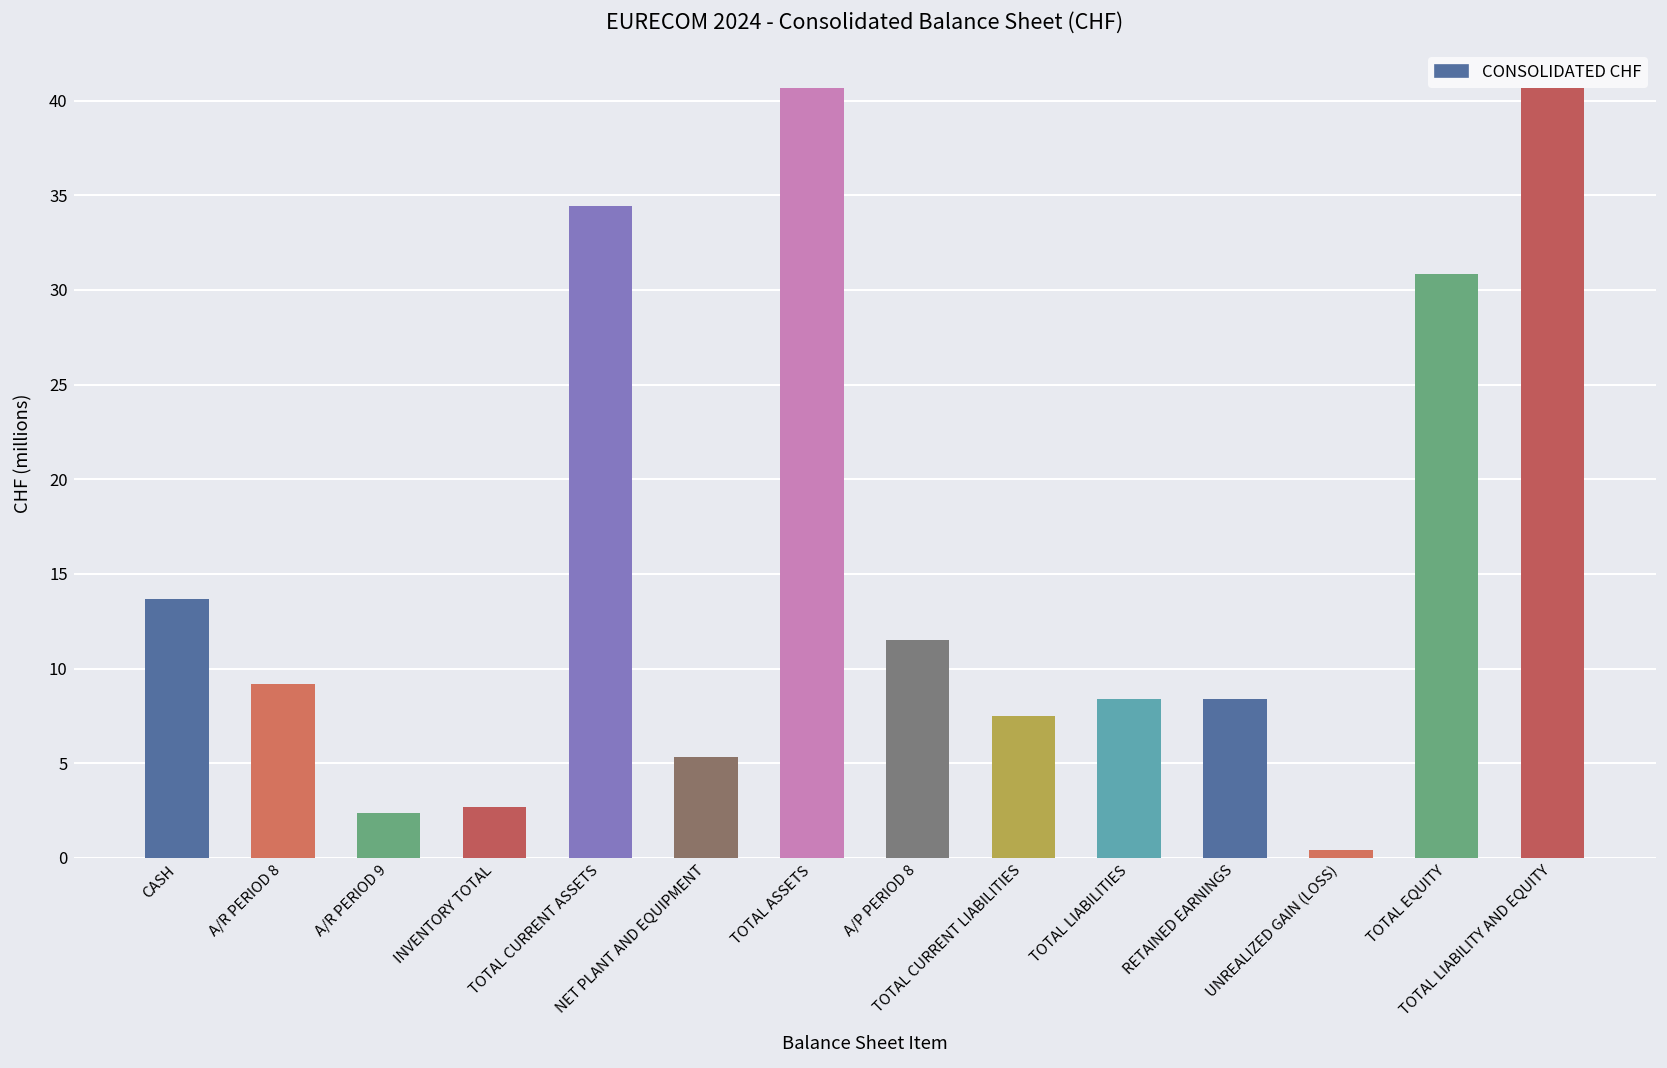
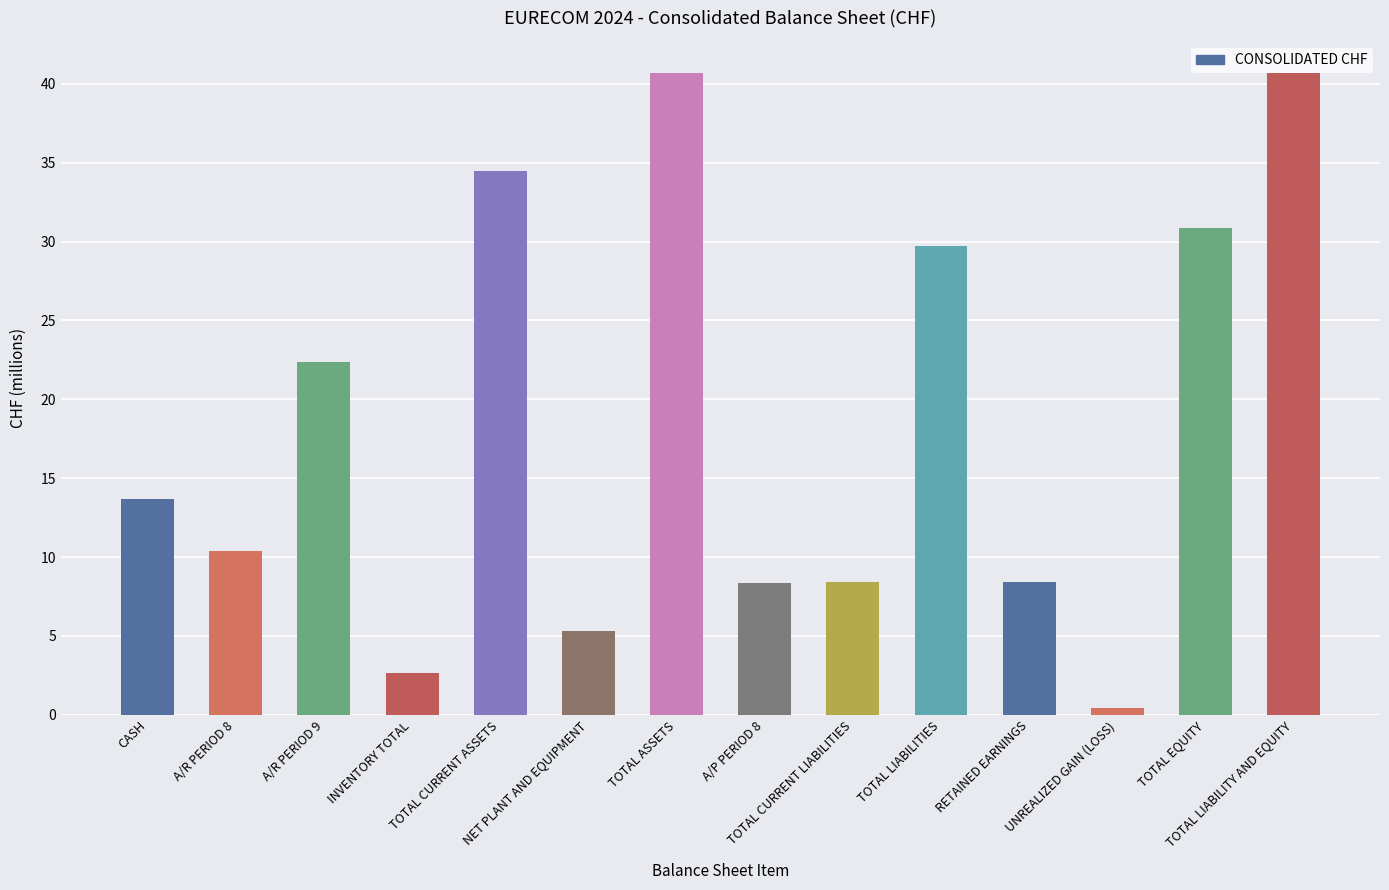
A/R PERIOD 8: 9.2 -> 10.4
A/R PERIOD 9: 2.3 -> 22.4
A/P PERIOD 8: 11.5 -> 8.4
TOTAL CURRENT LIABILITIES: 7.5 -> 8.4
TOTAL LIABILITIES: 8.4 -> 29.7
